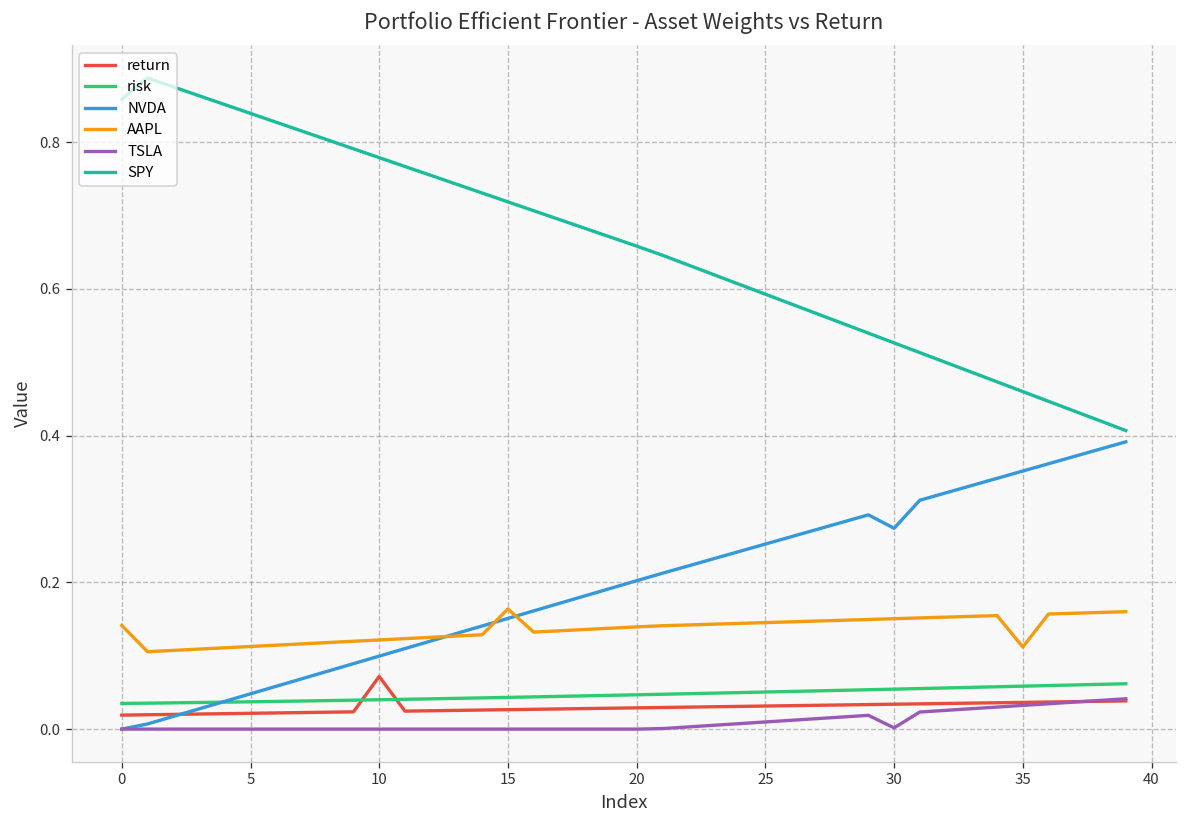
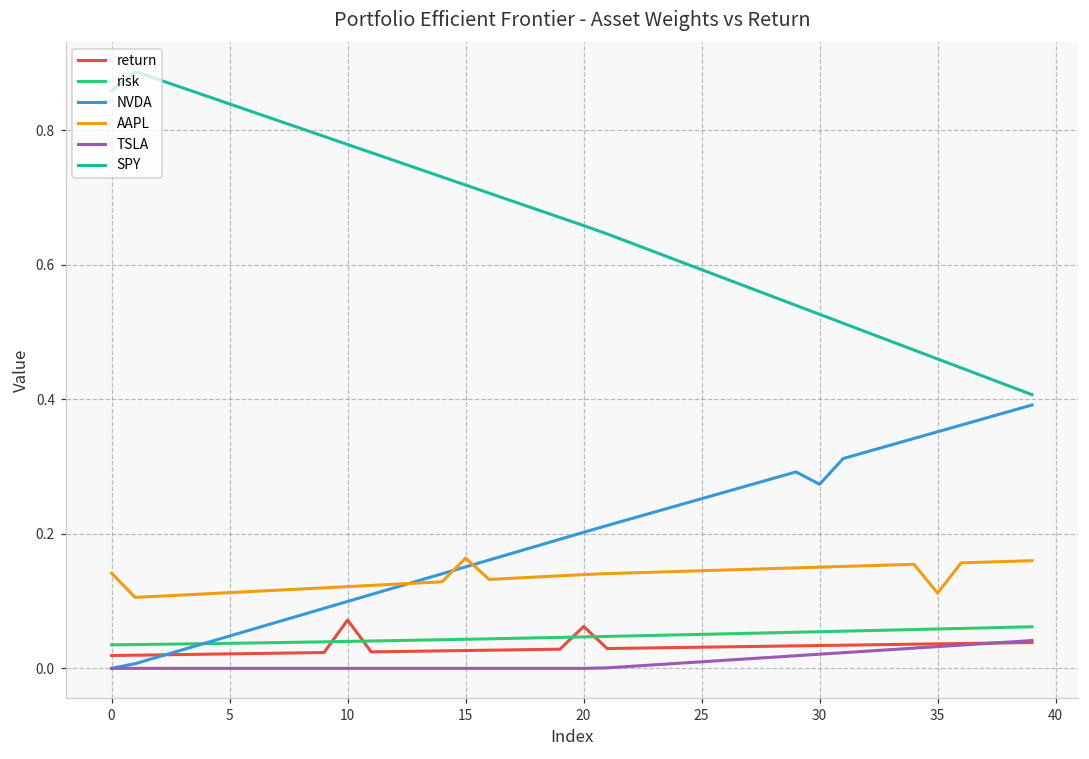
return, 20: 0.03 -> 0.06
TSLA, 30: 0.00 -> 0.02
